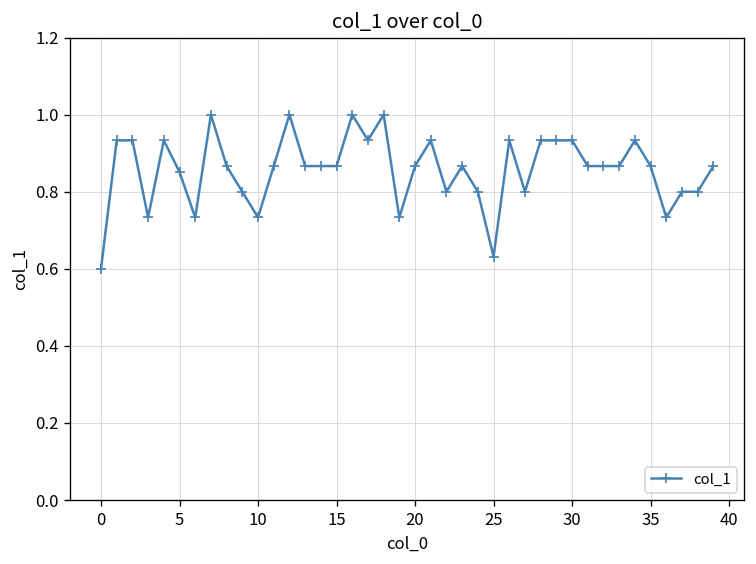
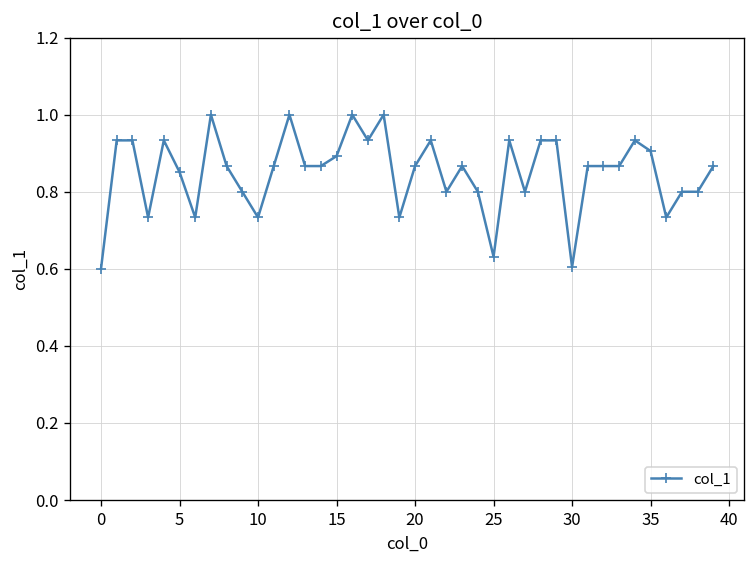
15: 0.87 -> 0.89
30: 0.93 -> 0.60
35: 0.87 -> 0.91
